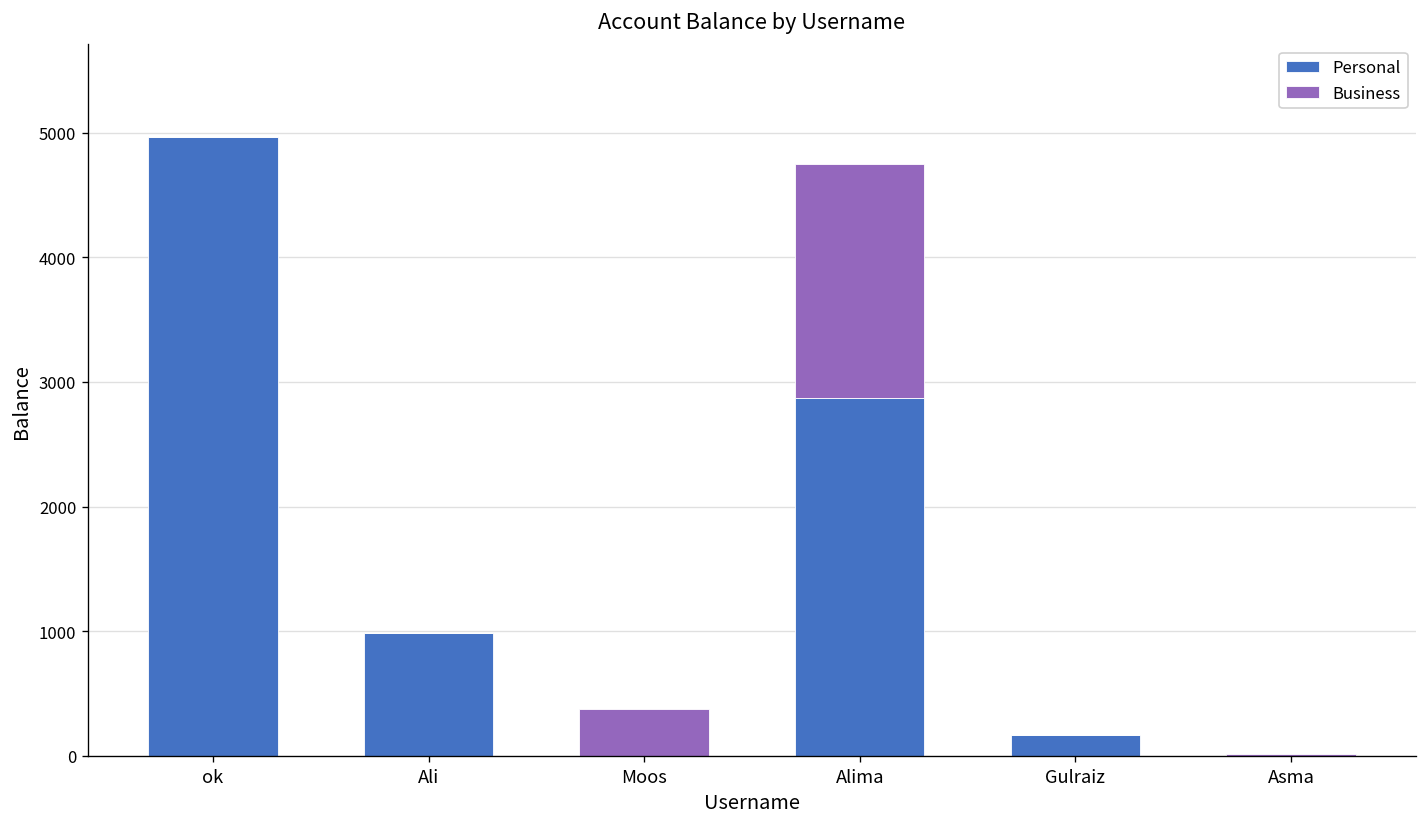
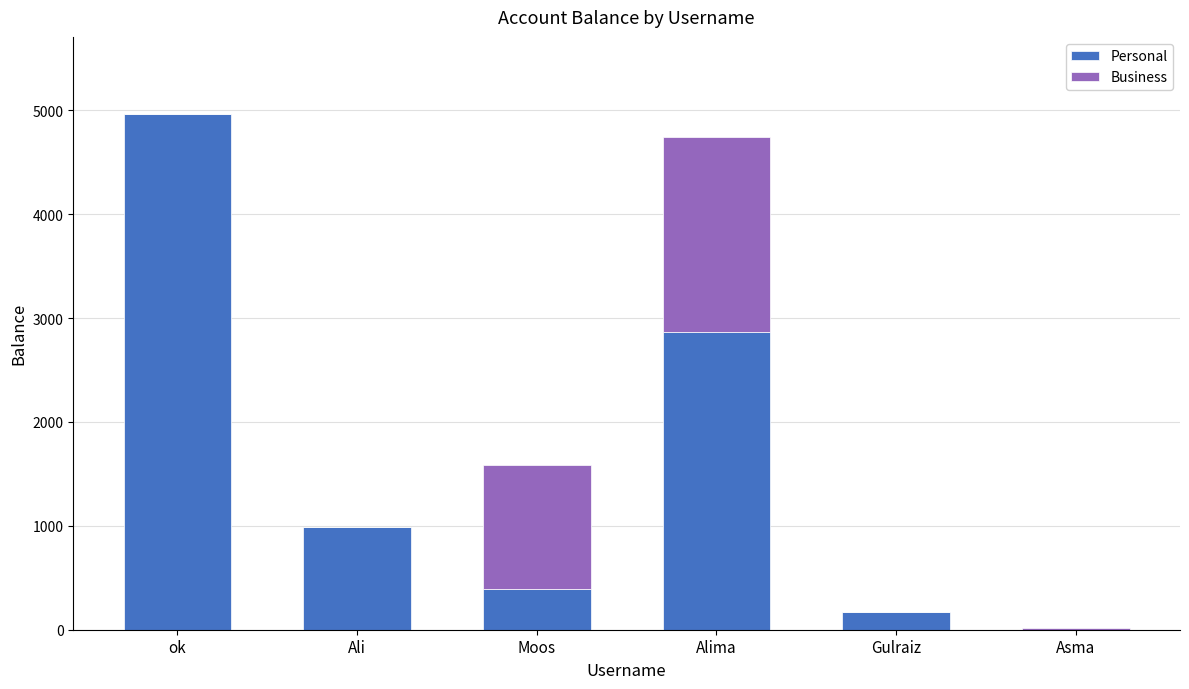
Personal, Moos: 0 -> 390
Business, Moos: 370 -> 1200
